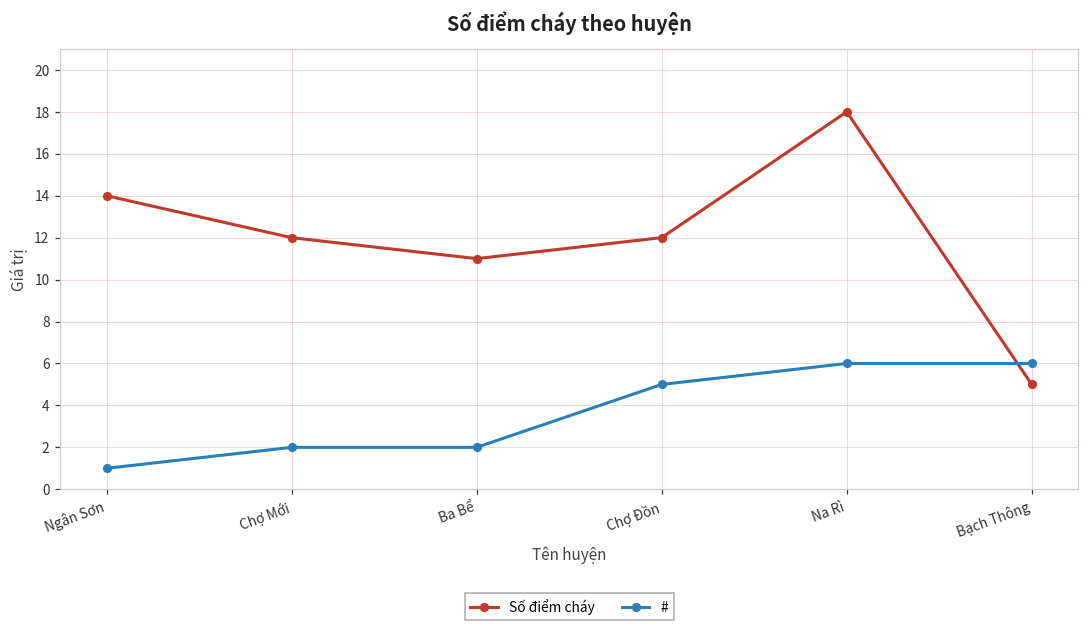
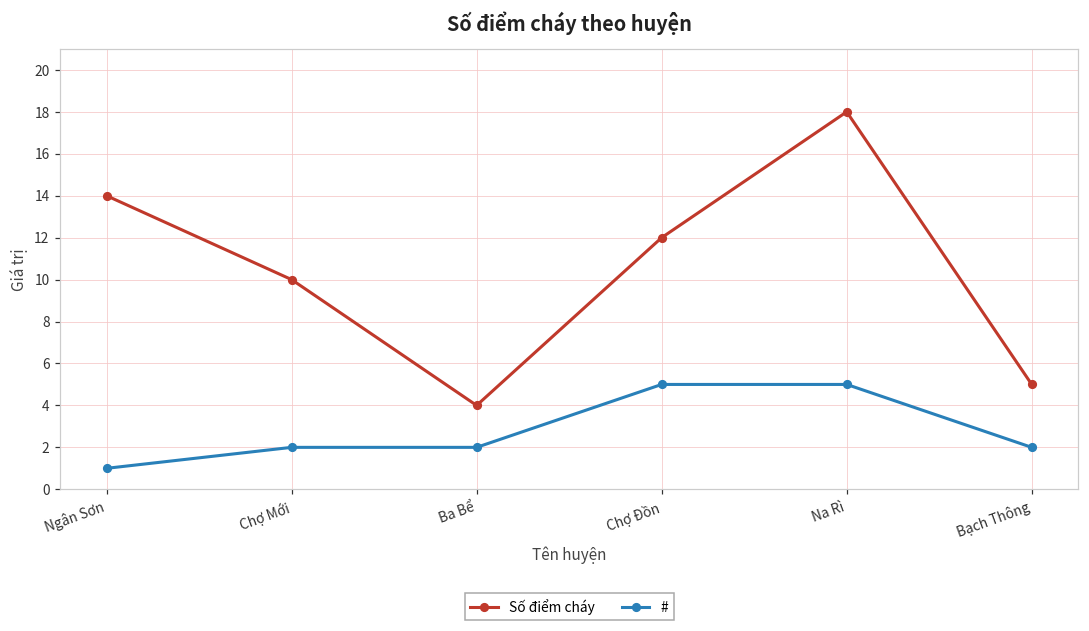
Số điểm cháy, Chợ Mới: 12 -> 10
Số điểm cháy, Ba Bể: 11 -> 4
#, Na Rì: 6 -> 5
#, Bạch Thông: 6 -> 2
